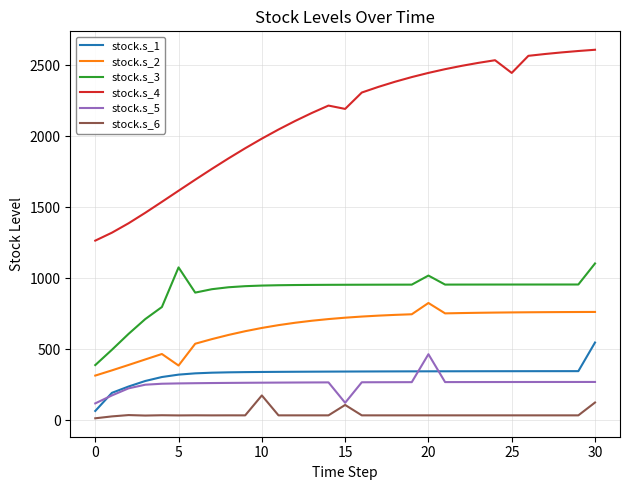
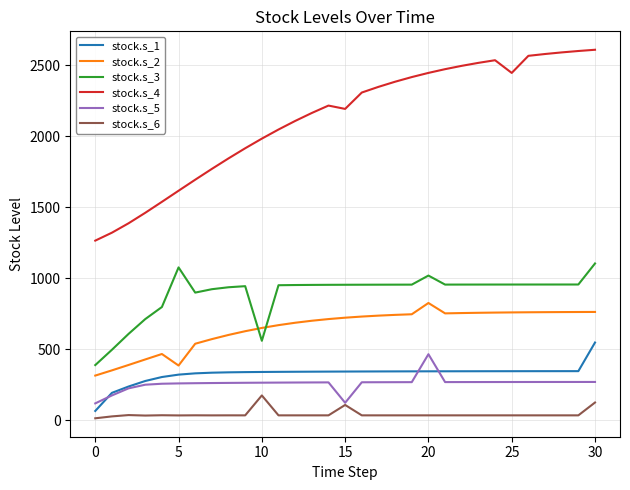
stock.s_3, 10: 950 -> 560
